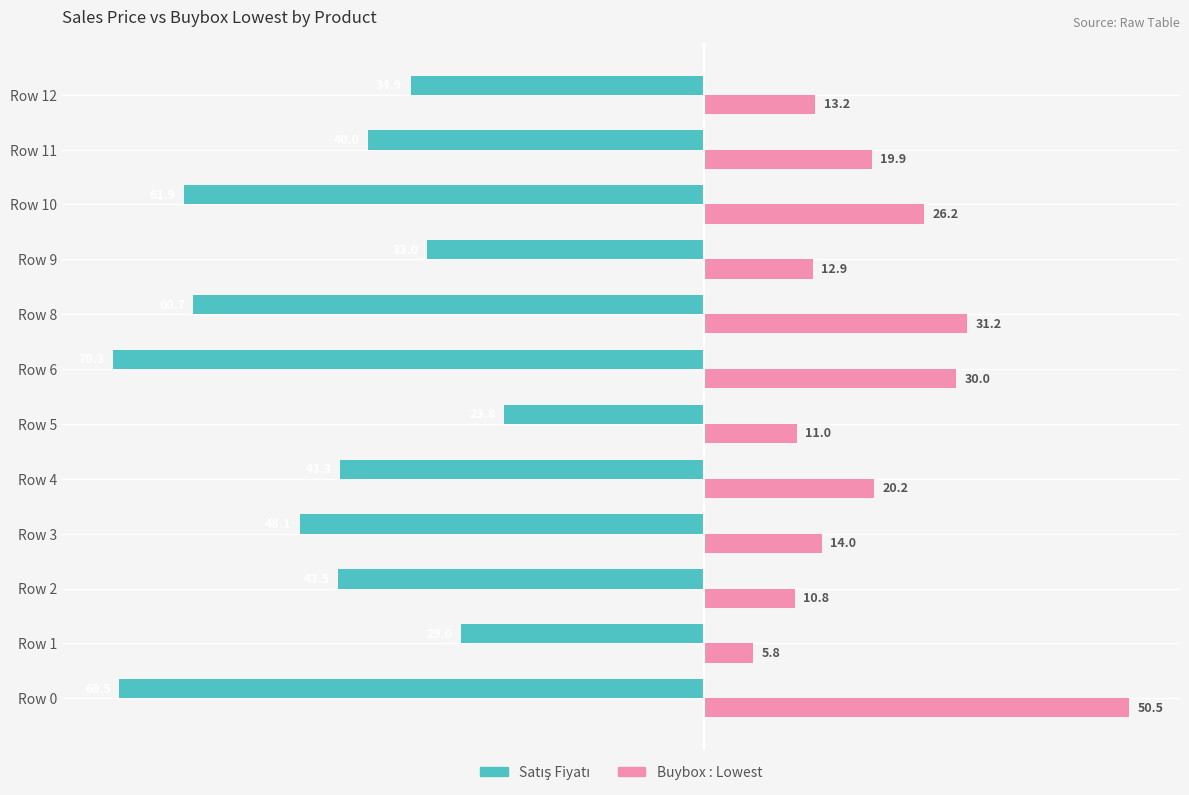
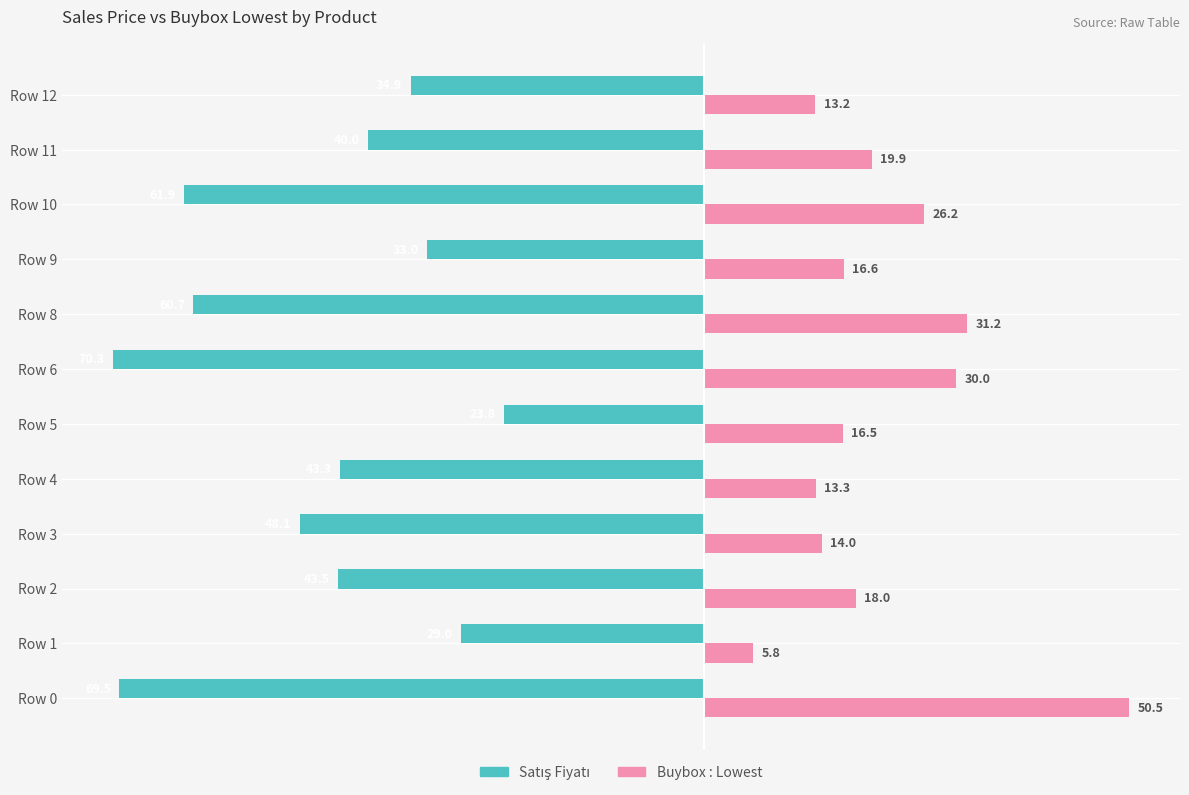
Buybox : Lowest, Row 9: 12.9 -> 16.6
Buybox : Lowest, Row 5: 11.0 -> 16.5
Buybox : Lowest, Row 4: 20.2 -> 13.3
Buybox : Lowest, Row 2: 10.8 -> 18.0
